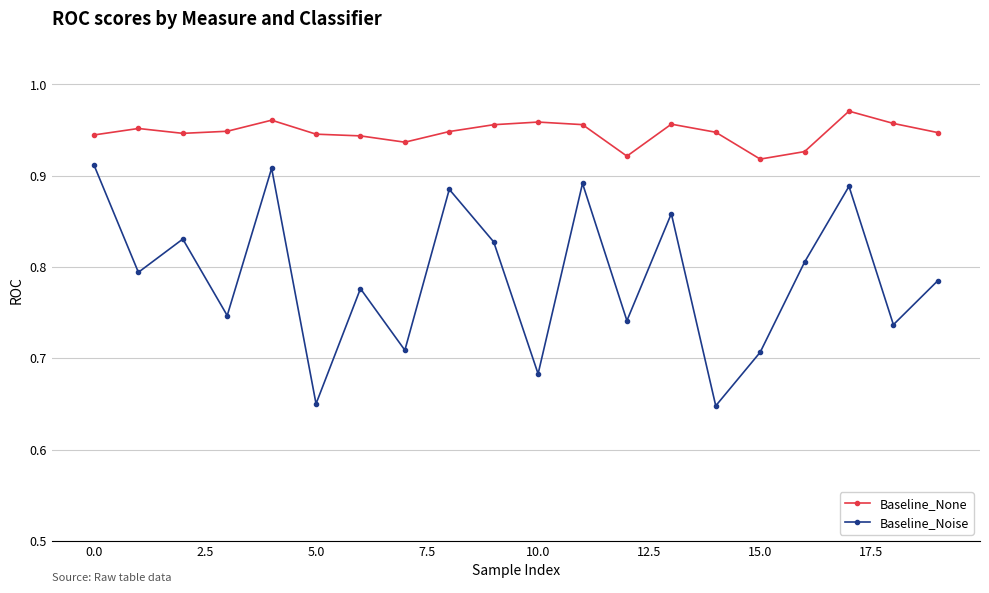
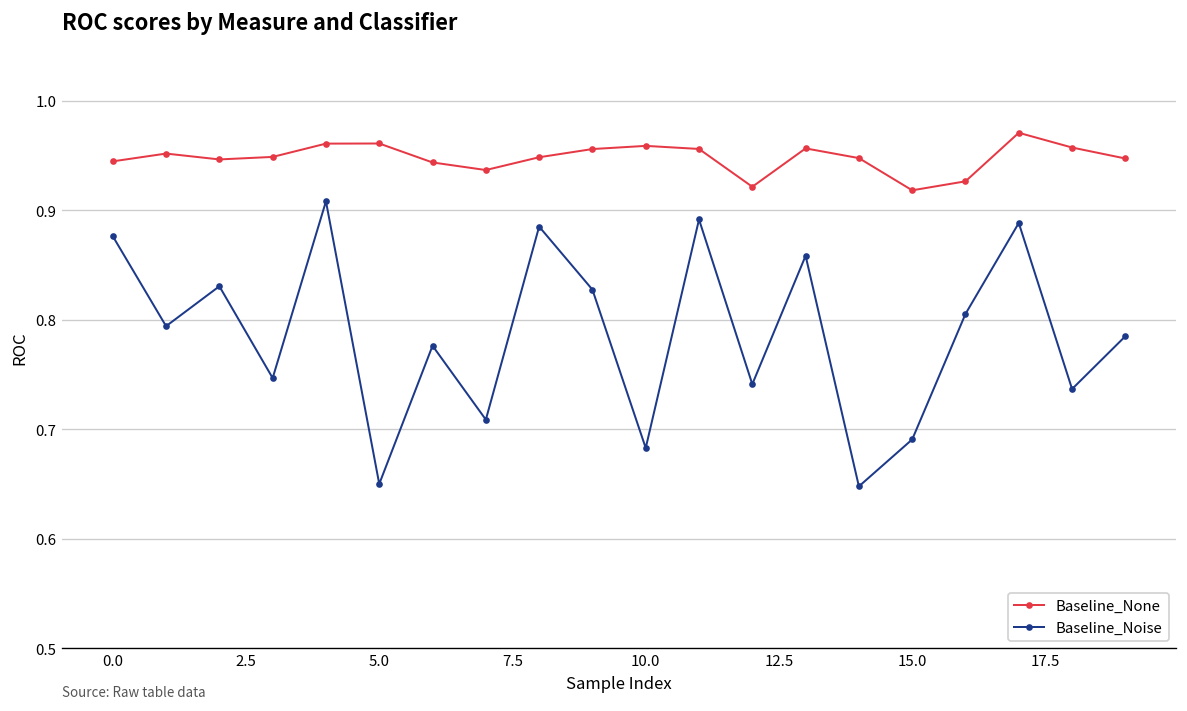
Baseline_Noise, 0.0: 0.91 -> 0.88
Baseline_None, 5.0: 0.95 -> 0.96
Baseline_Noise, 15.0: 0.71 -> 0.69
